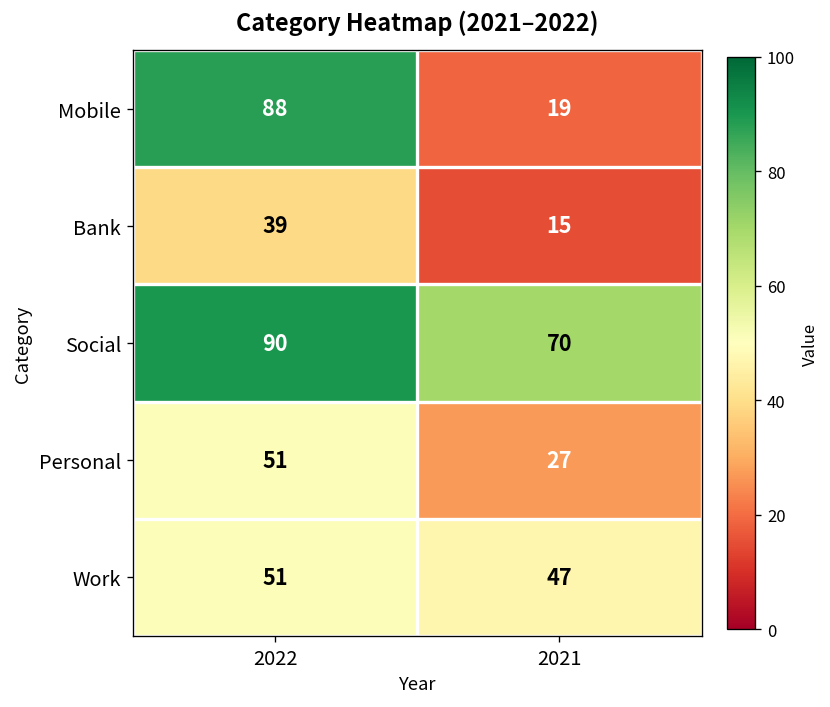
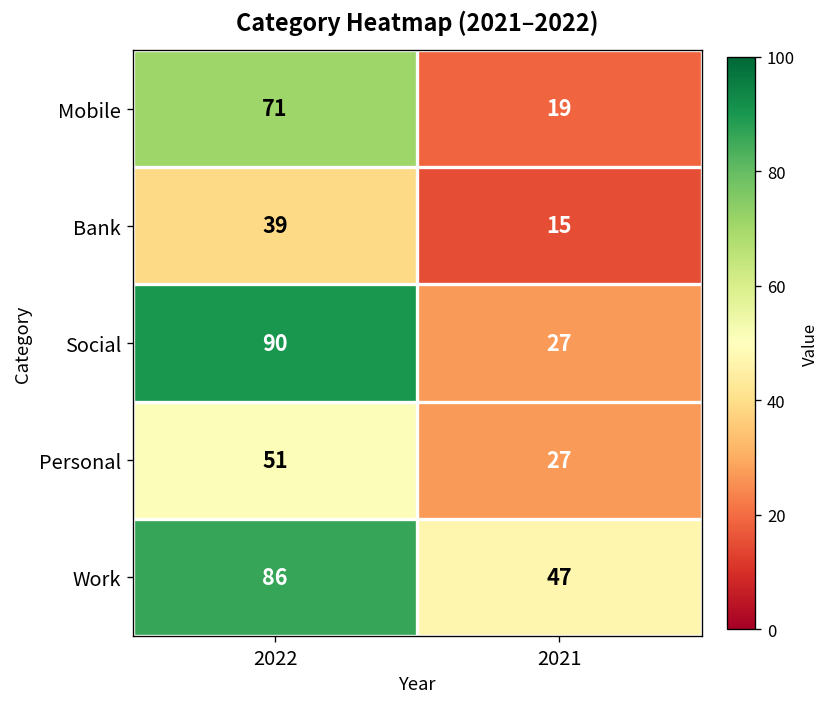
Mobile, 2022: 88 -> 71
Social, 2021: 70 -> 27
Work, 2022: 51 -> 86
